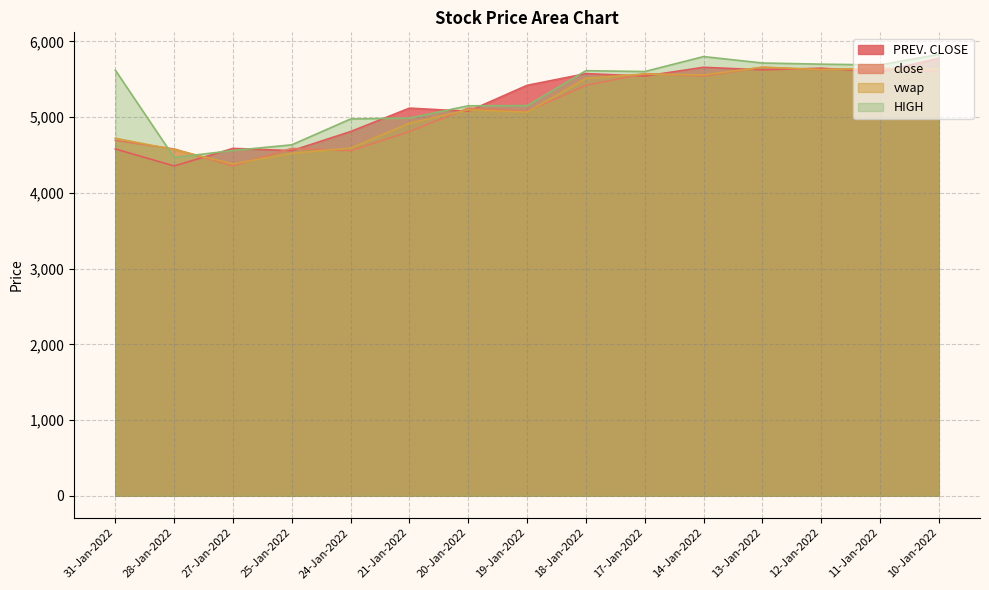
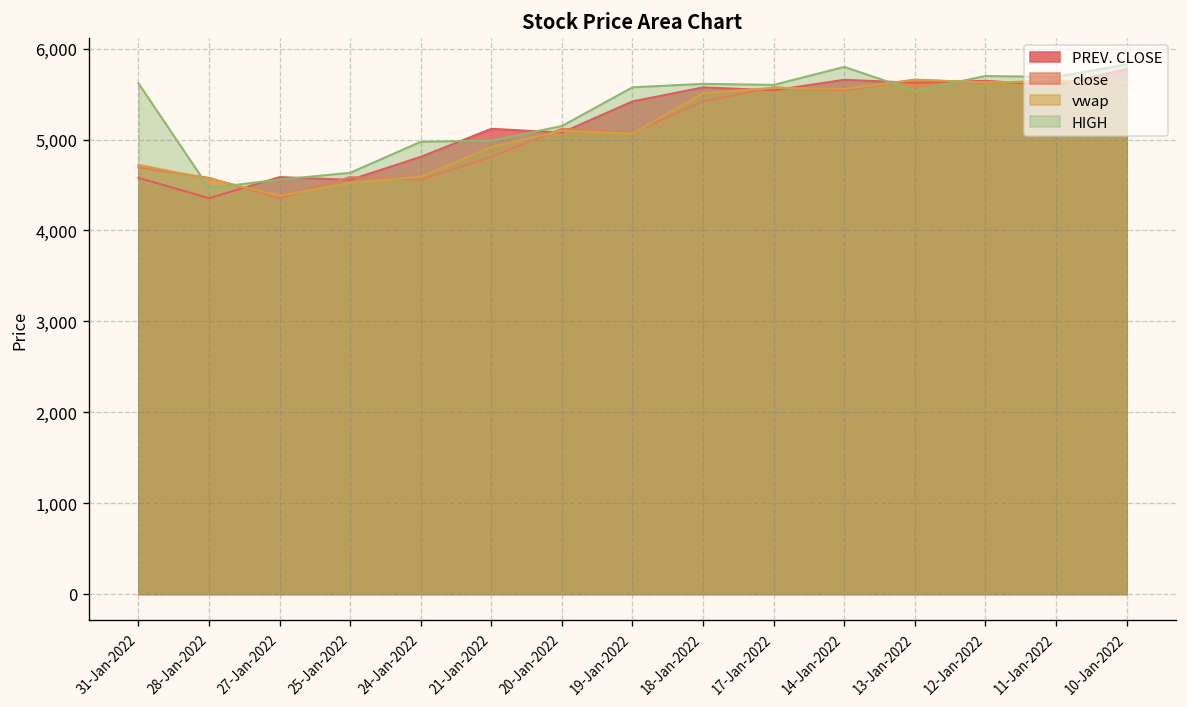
HIGH, 19-Jan-2022: 5,200 -> 5,600
HIGH, 13-Jan-2022: 5,700 -> 5,500
